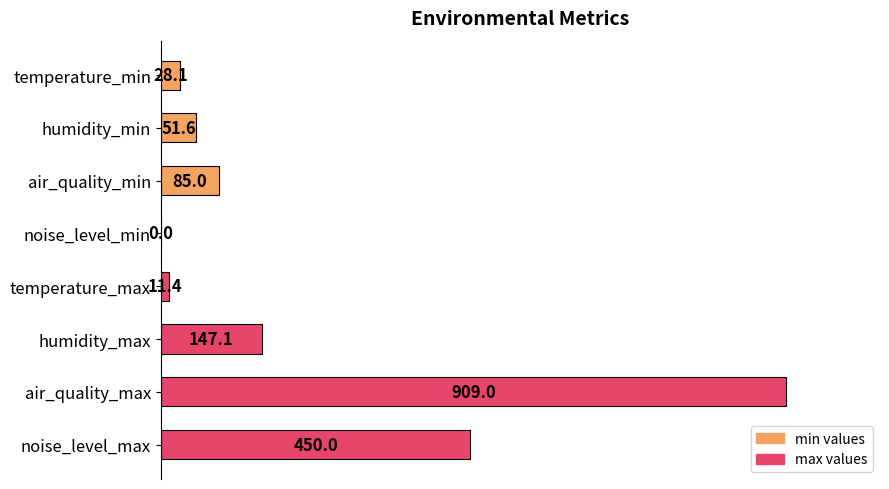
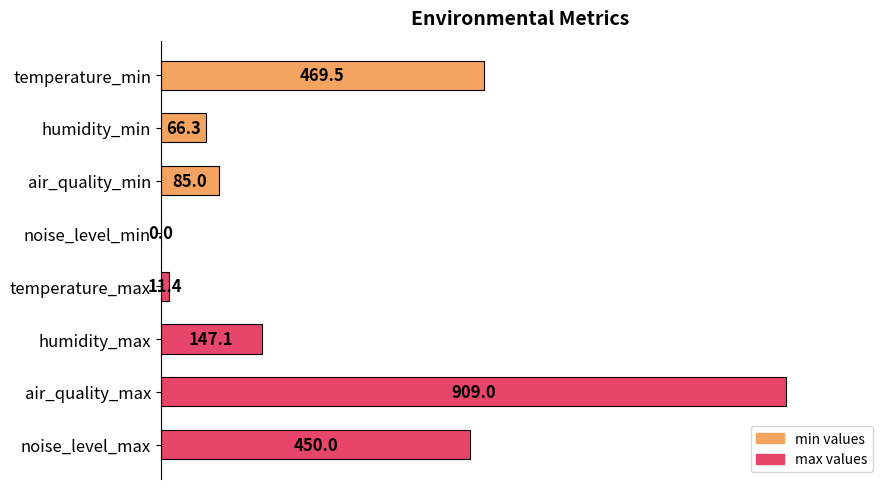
temperature_min: 28.1 -> 469.5
humidity_min: 51.6 -> 66.3
